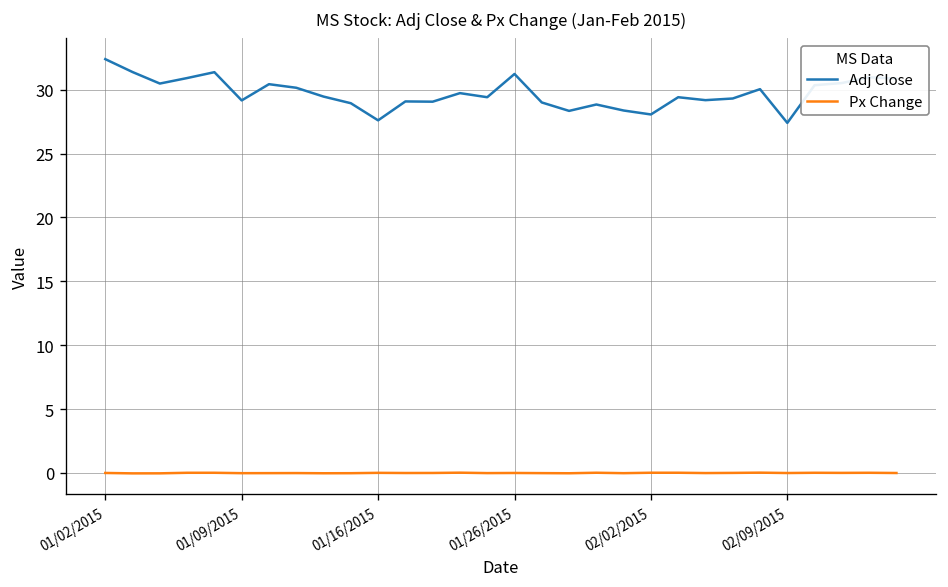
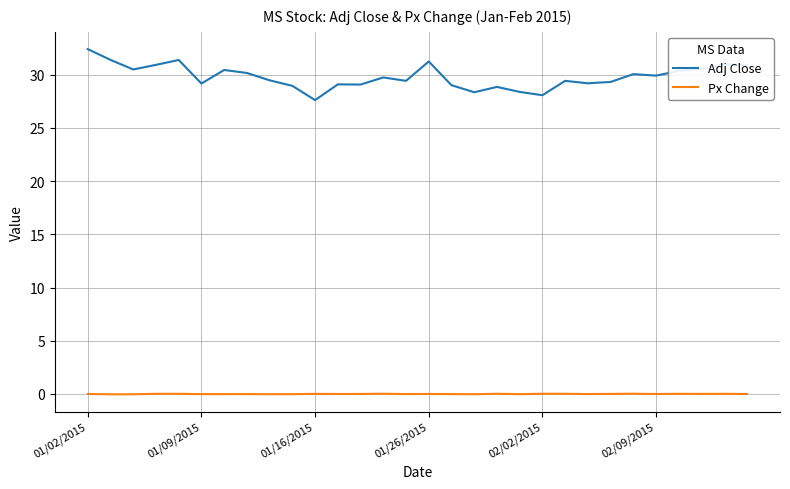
Adj Close, 02/09/2015: 27.4 -> 29.9
